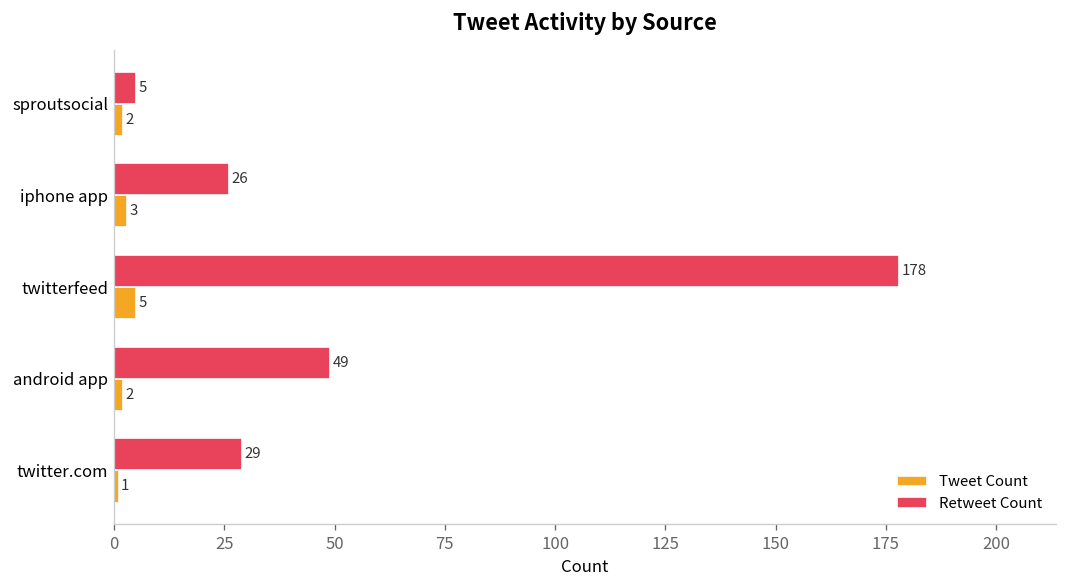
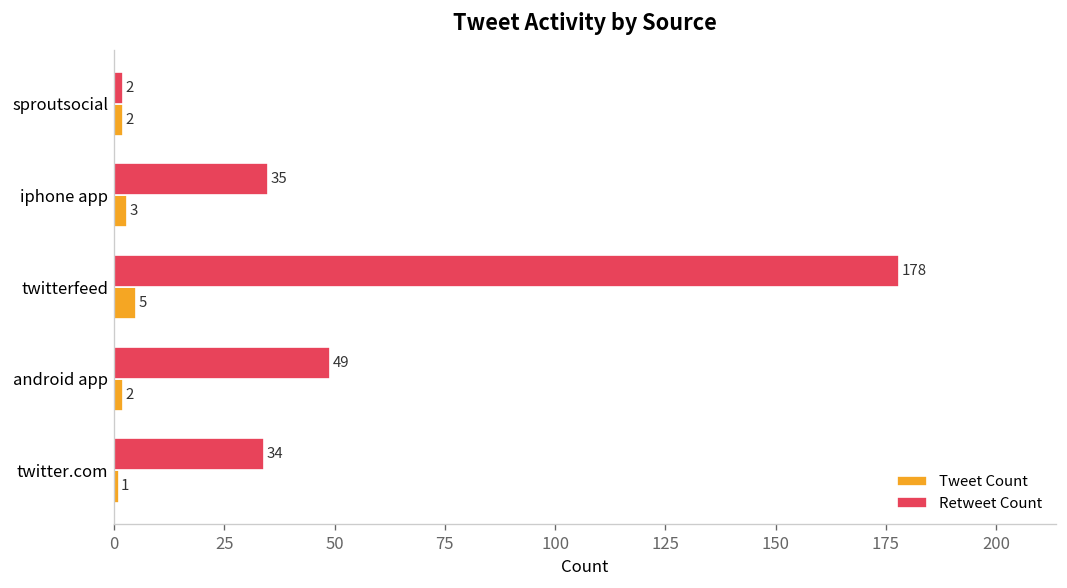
Retweet Count, sproutsocial: 5 -> 2
Retweet Count, iphone app: 26 -> 35
Retweet Count, twitter.com: 29 -> 34
